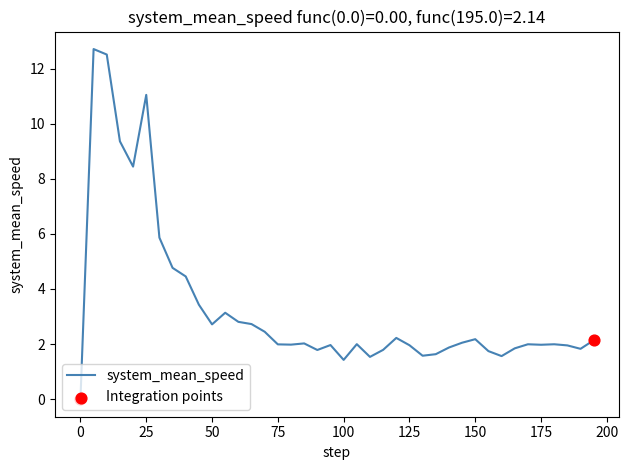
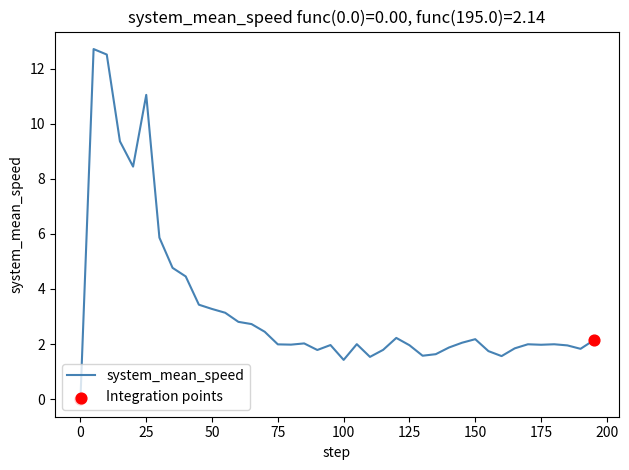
system_mean_speed, 50: 2.7 -> 3.3
